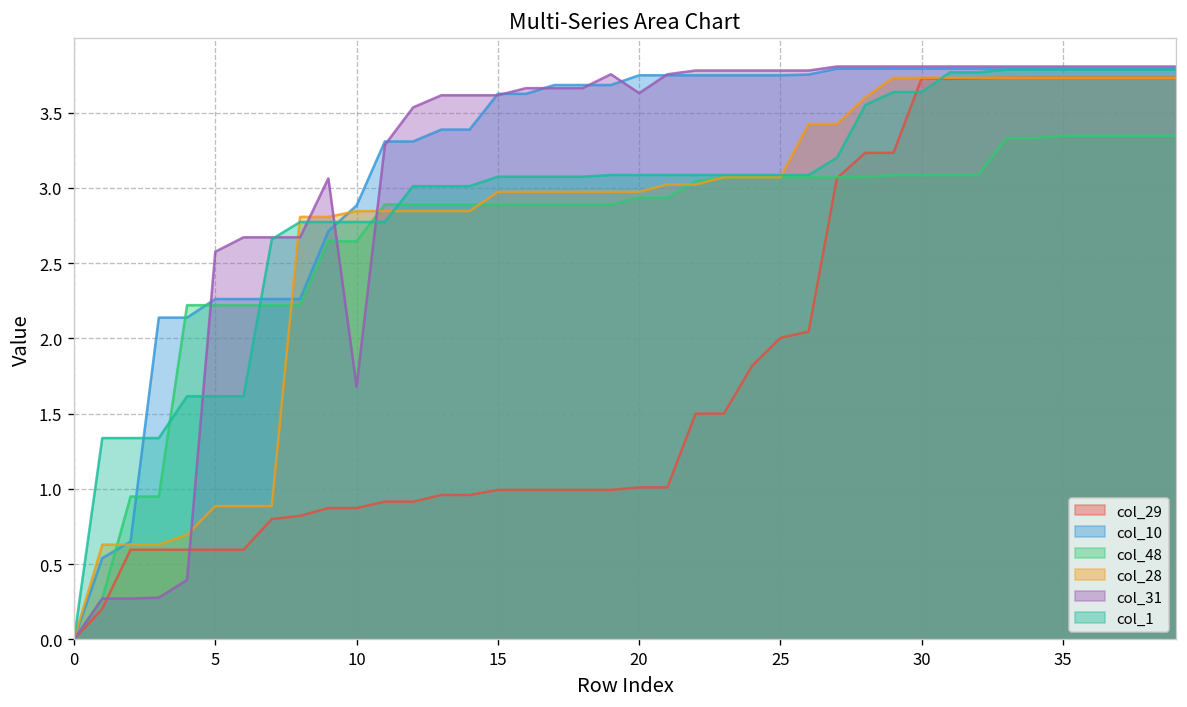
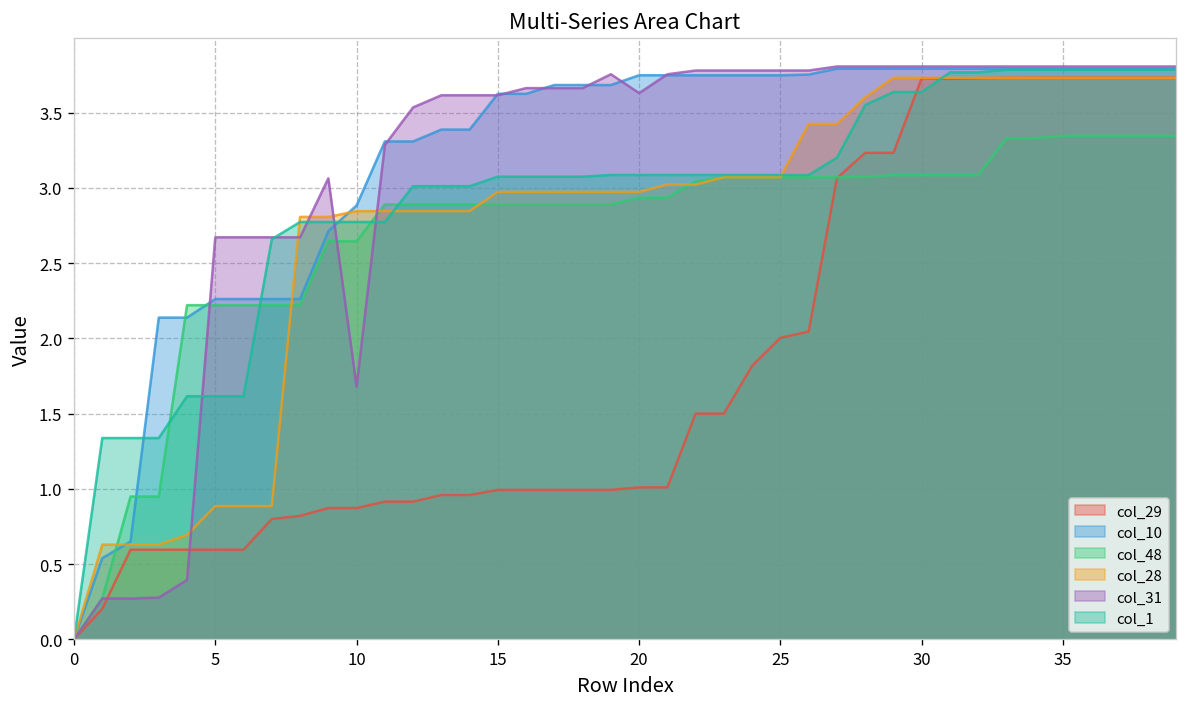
col_31, 5: 2.58 -> 2.67
